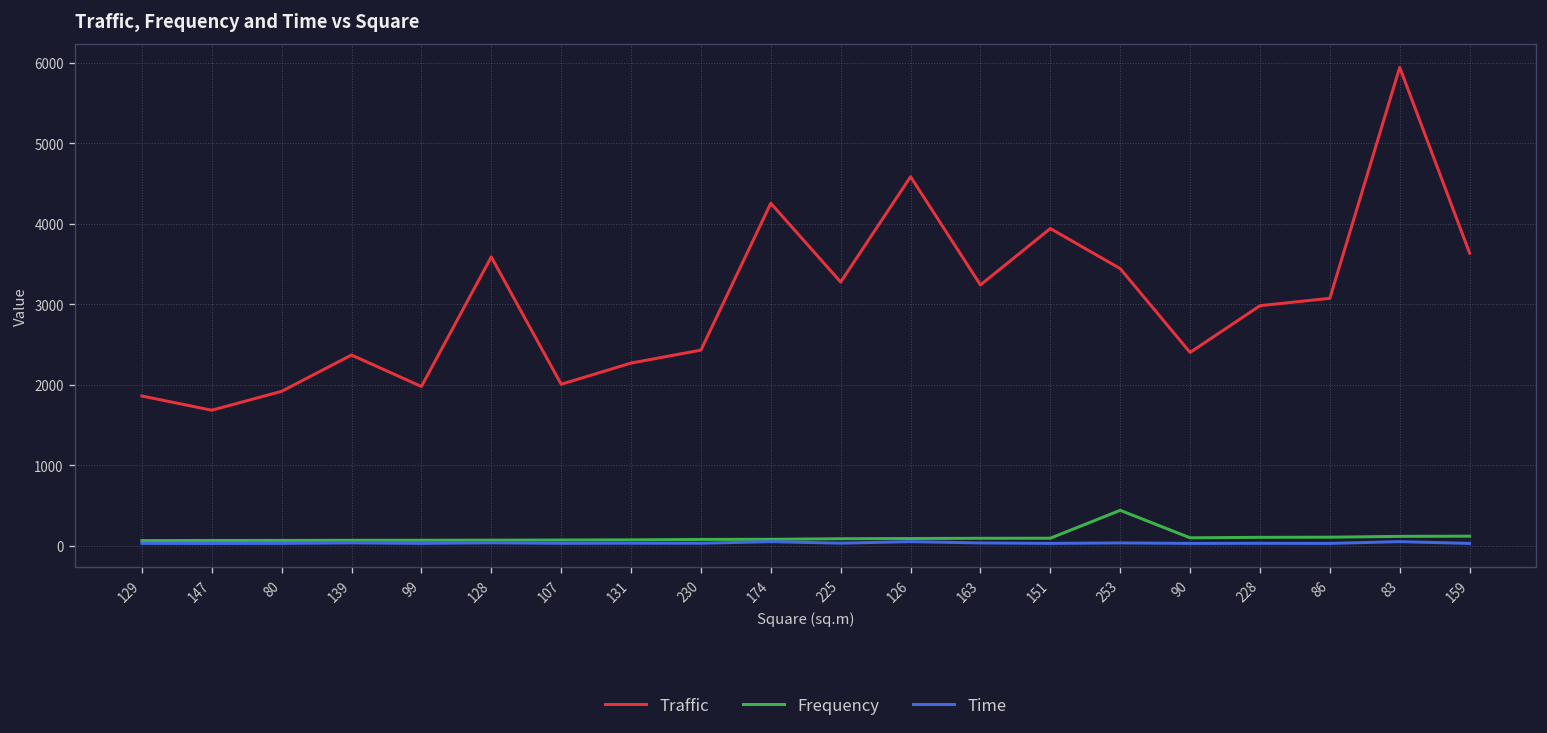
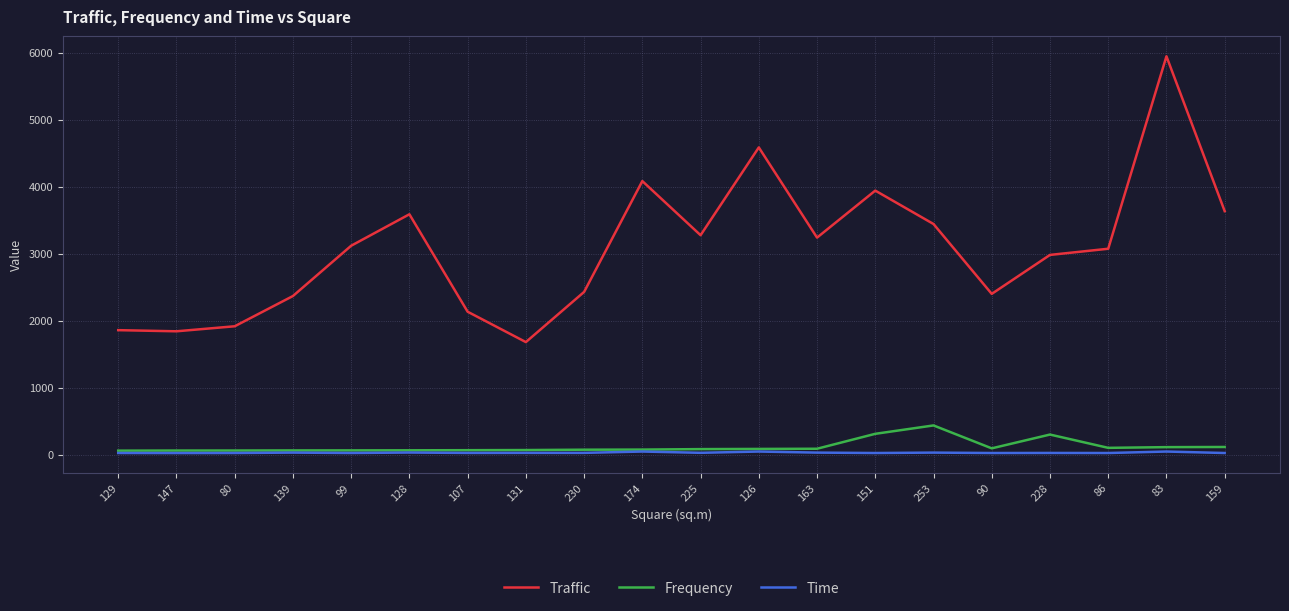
Traffic, 147: 1700 -> 1800
Traffic, 99: 2000 -> 3100
Traffic, 107: 2000 -> 2100
Traffic, 131: 2300 -> 1700
Traffic, 174: 4300 -> 4100
Frequency, 151: 100 -> 300
Frequency, 228: 100 -> 300
